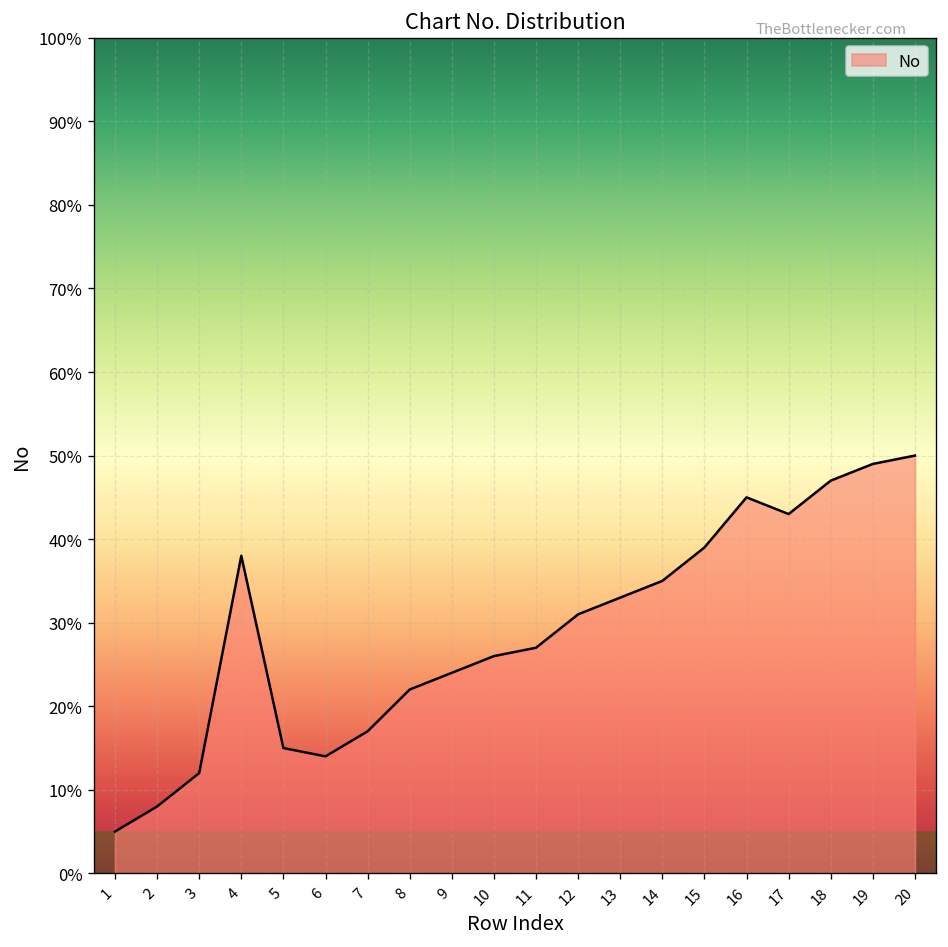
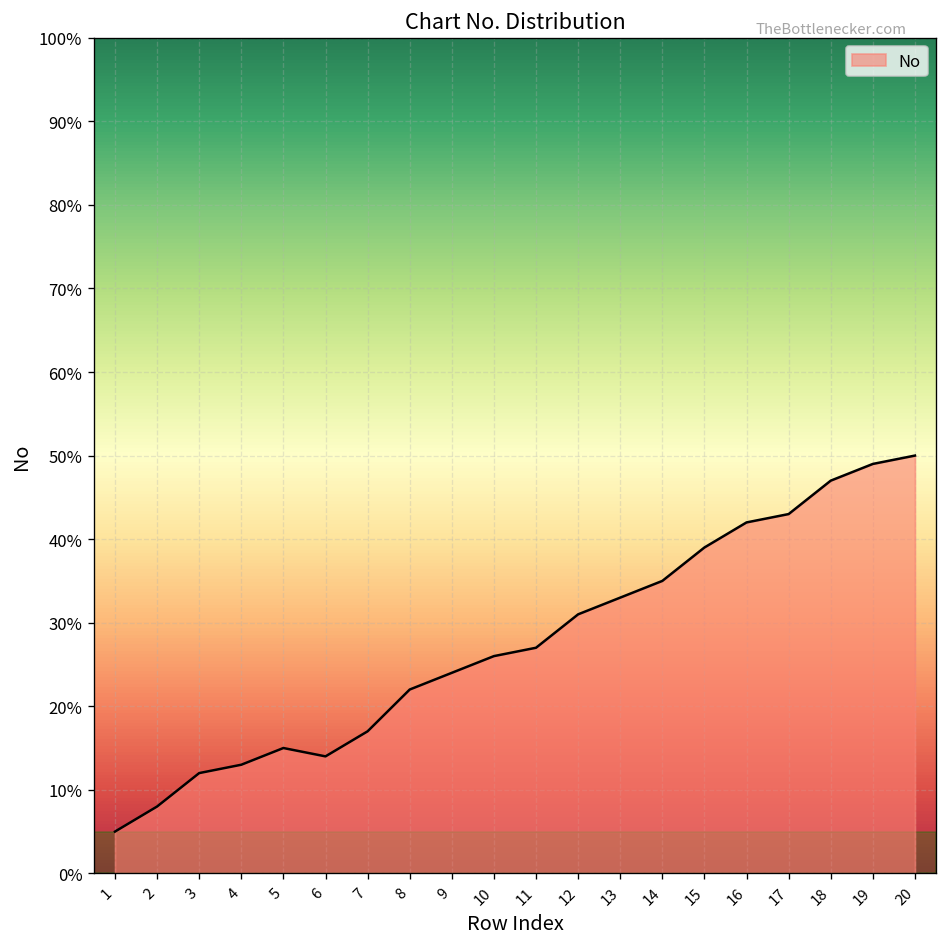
4: 38% -> 13%
16: 45% -> 42%
